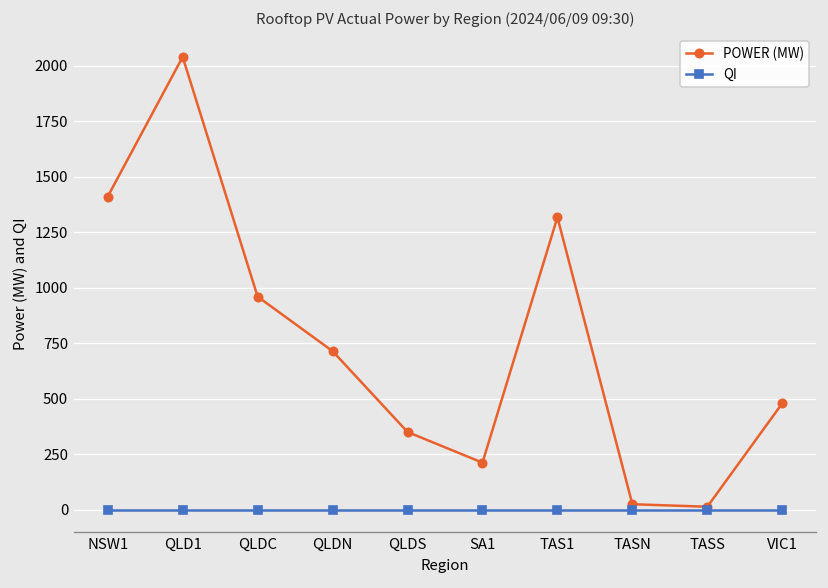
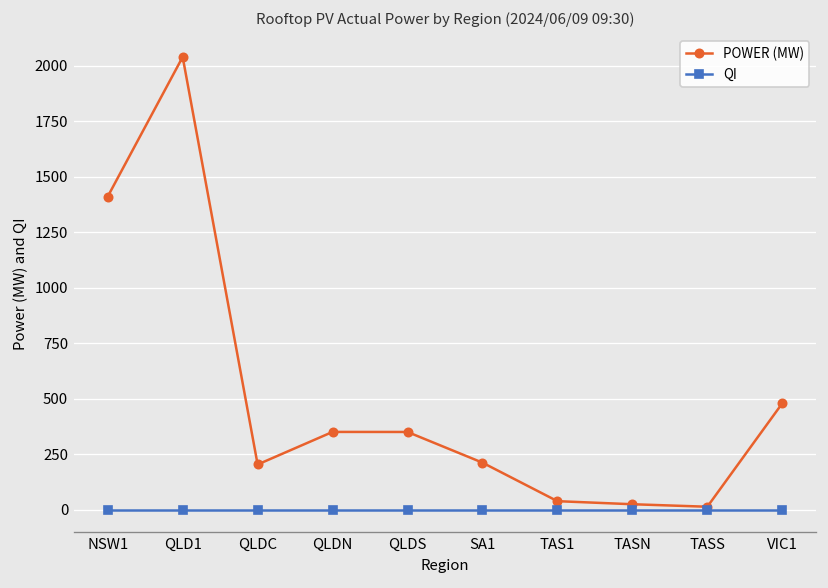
POWER (MW), QLDC: 960 -> 200
POWER (MW), QLDN: 710 -> 350
POWER (MW), TAS1: 1320 -> 40
